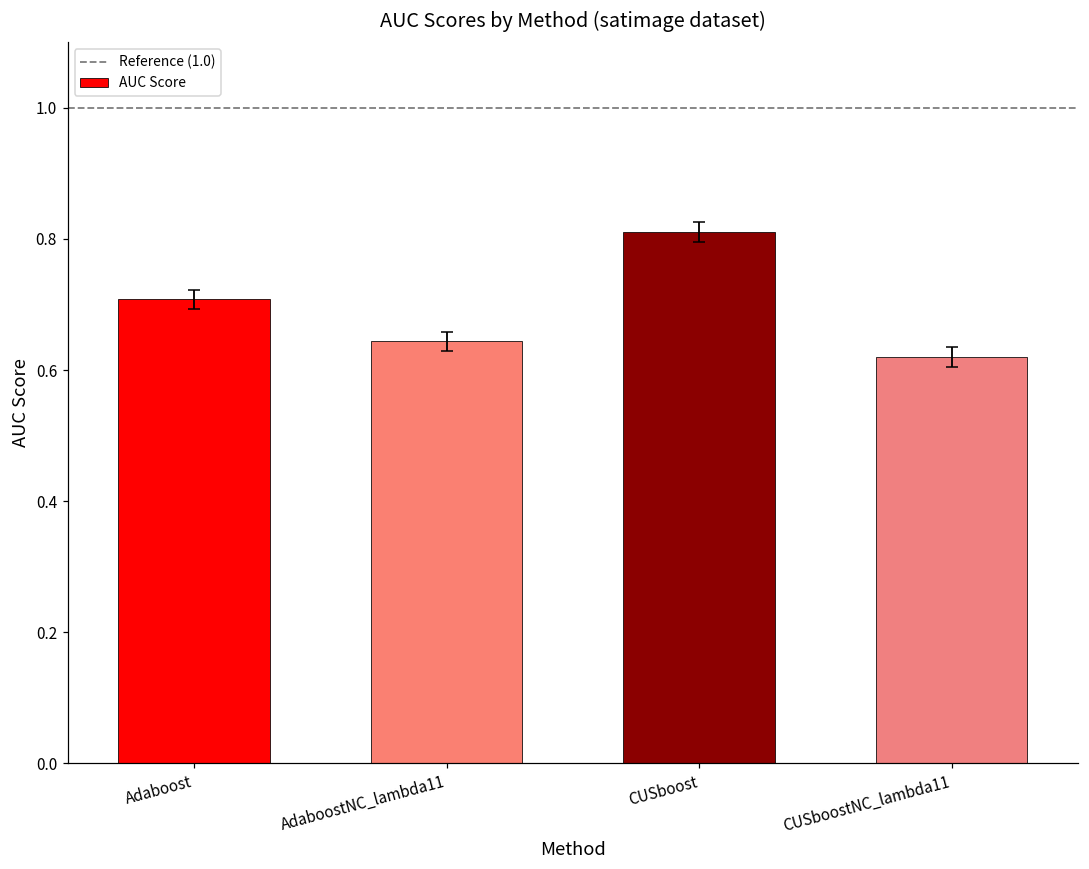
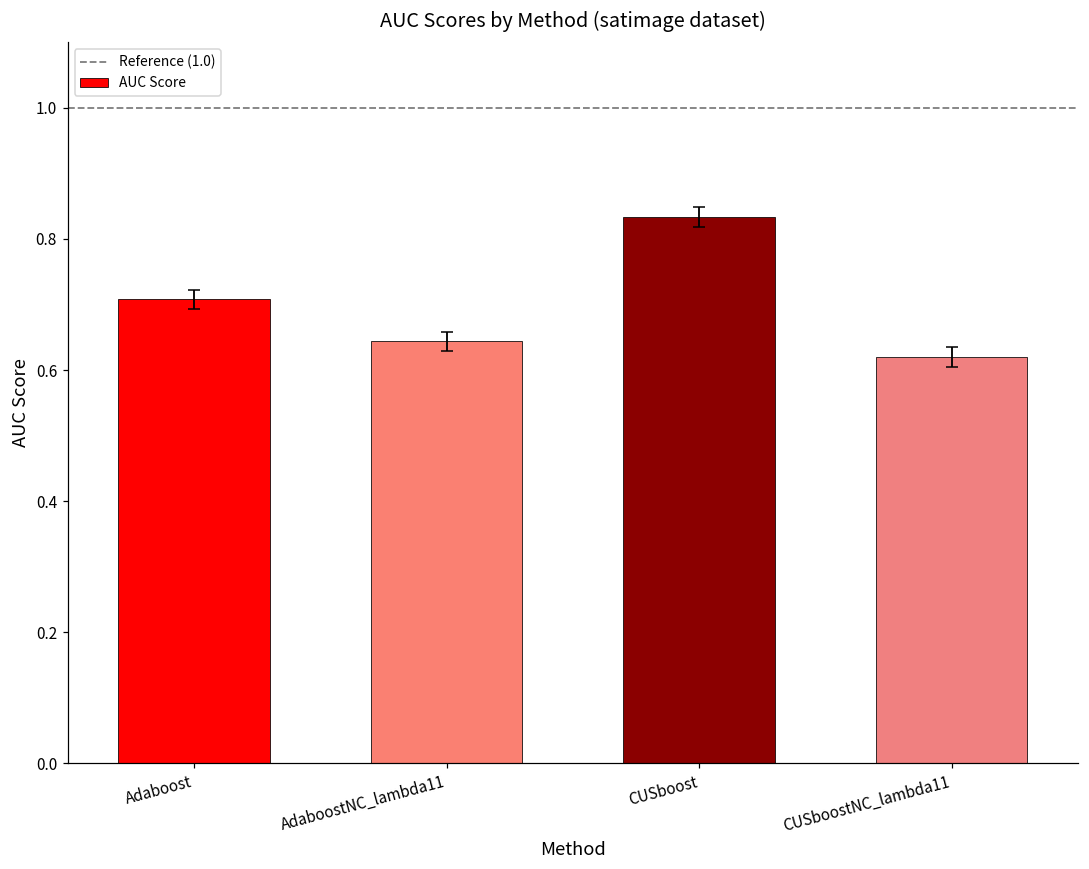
AUC Score, CUSboost: 0.81 -> 0.83
